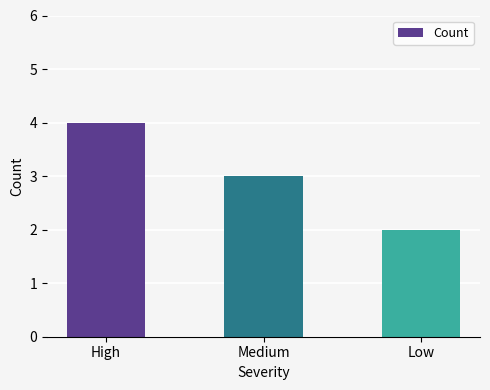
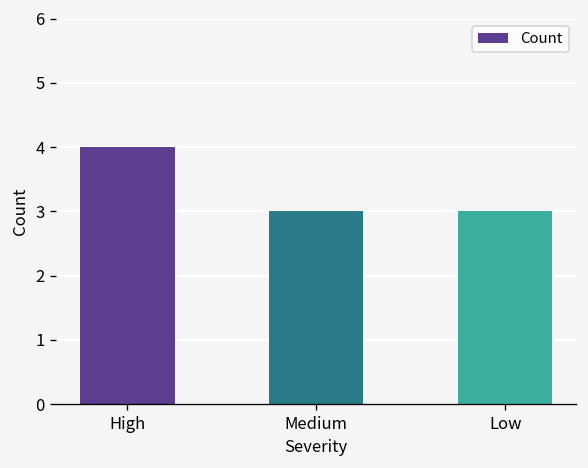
Low: 2 -> 3
